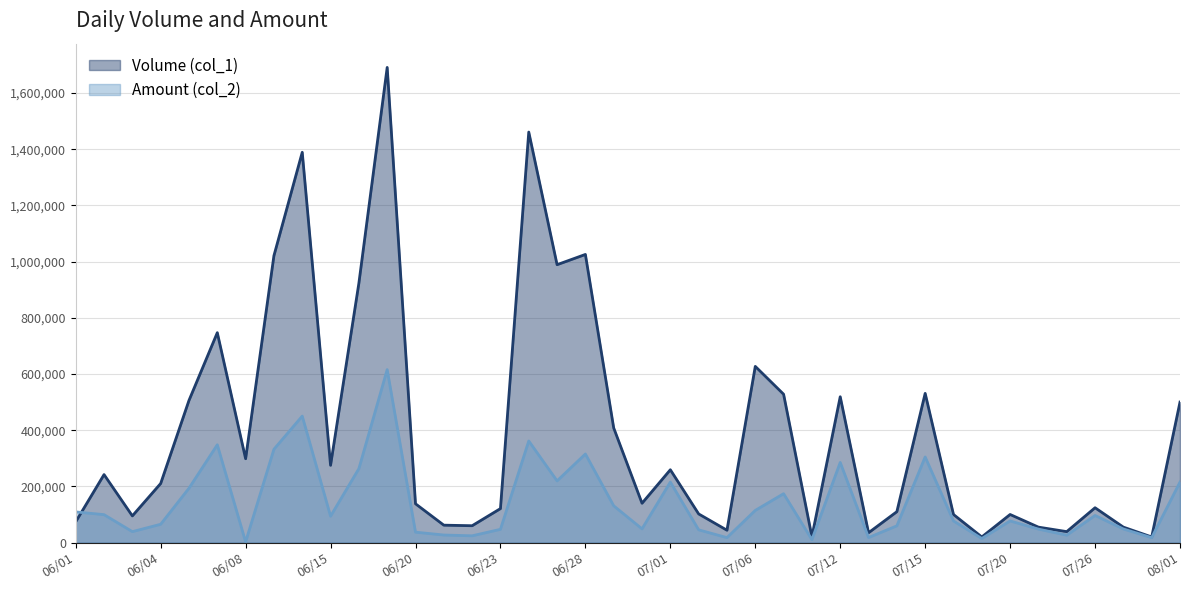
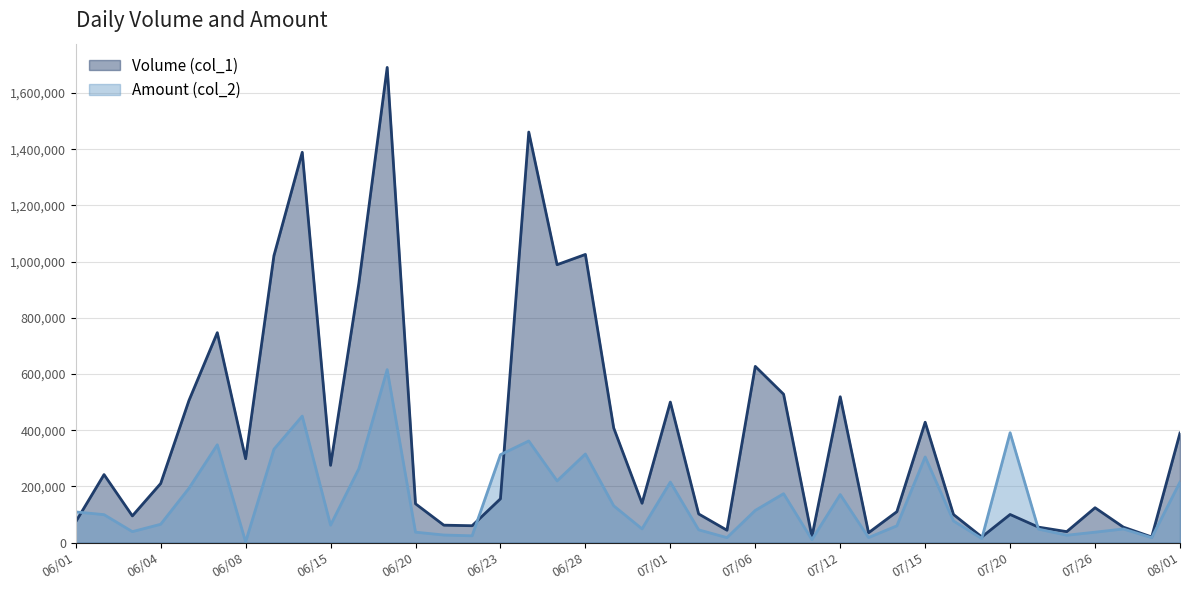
Amount (col_2), 06/15: 90,000 -> 60,000
Volume (col_1), 06/23: 120,000 -> 160,000
Amount (col_2), 06/23: 50,000 -> 310,000
Volume (col_1), 07/01: 260,000 -> 500,000
Amount (col_2), 07/12: 290,000 -> 170,000
Volume (col_1), 07/15: 530,000 -> 430,000
Amount (col_2), 07/20: 80,000 -> 390,000
Amount (col_2), 07/26: 100,000 -> 40,000
Volume (col_1), 08/01: 500,000 -> 390,000
